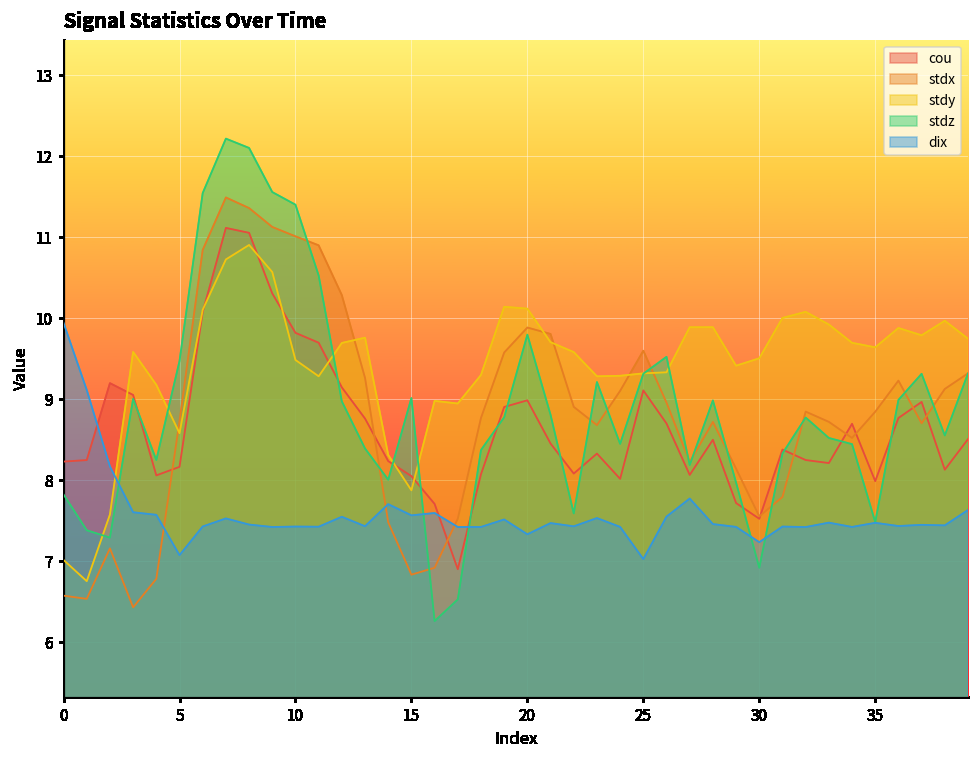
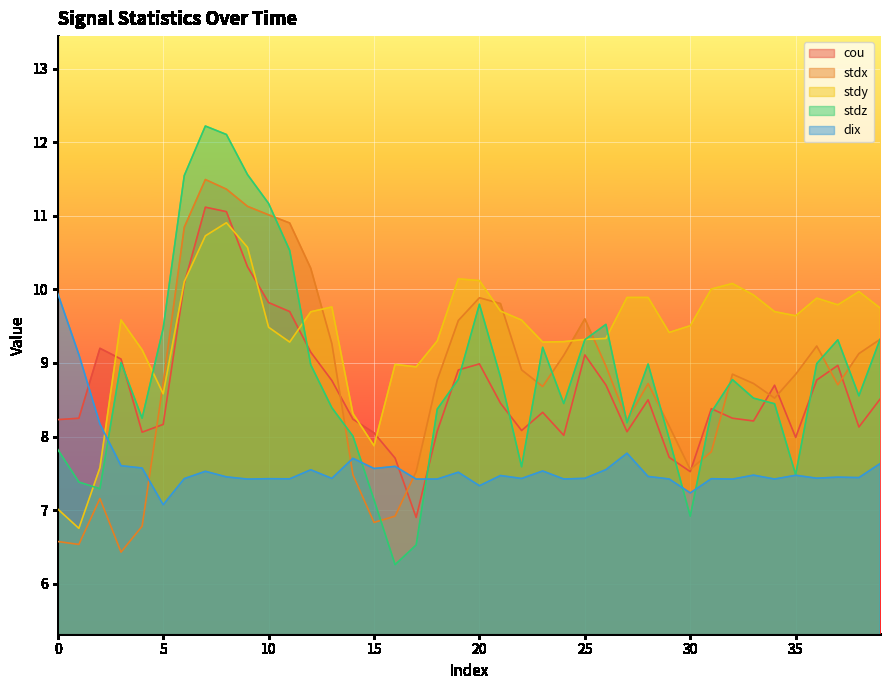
stdz, 10: 11.4 -> 11.2
stdz, 15: 9.0 -> 7.1
dix, 25: 7.0 -> 7.4
